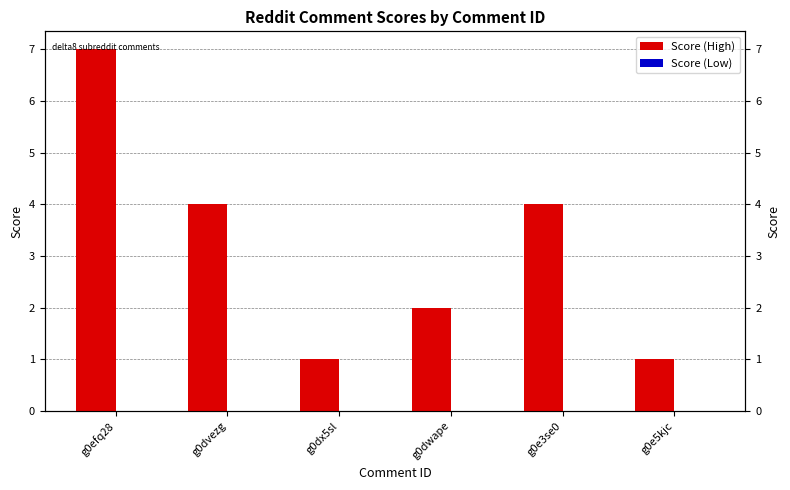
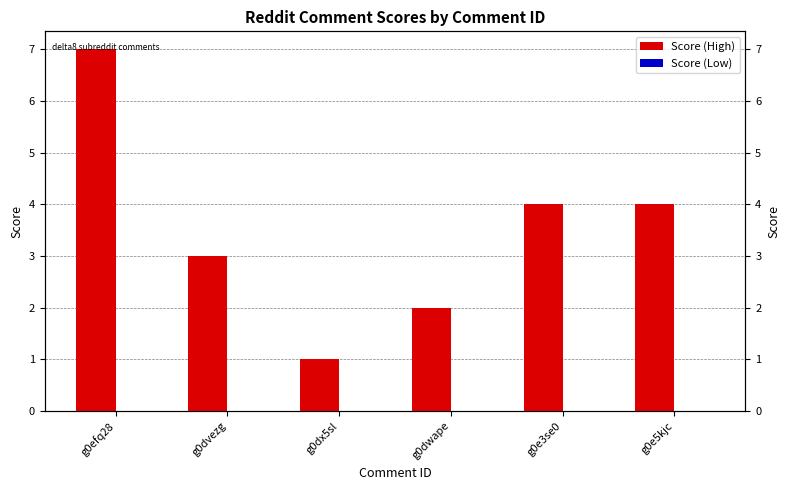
Score (High), g0dvezg: 4 -> 3
Score (High), g0e5kjc: 1 -> 4
